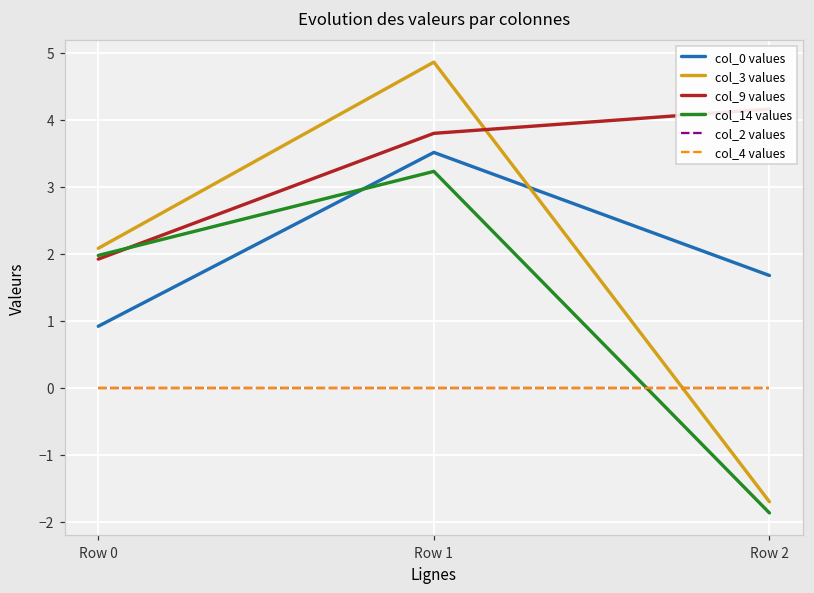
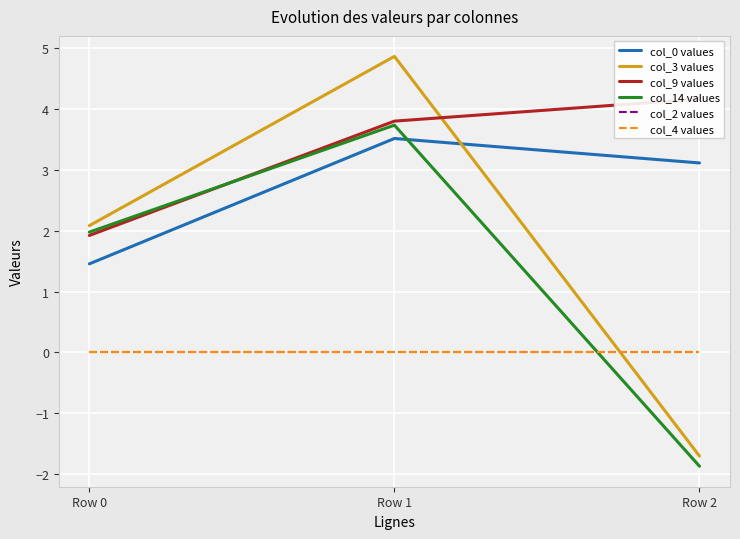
col_0 values, Row 0: 0.9 -> 1.5
col_14 values, Row 1: 3.2 -> 3.7
col_0 values, Row 2: 1.7 -> 3.1
